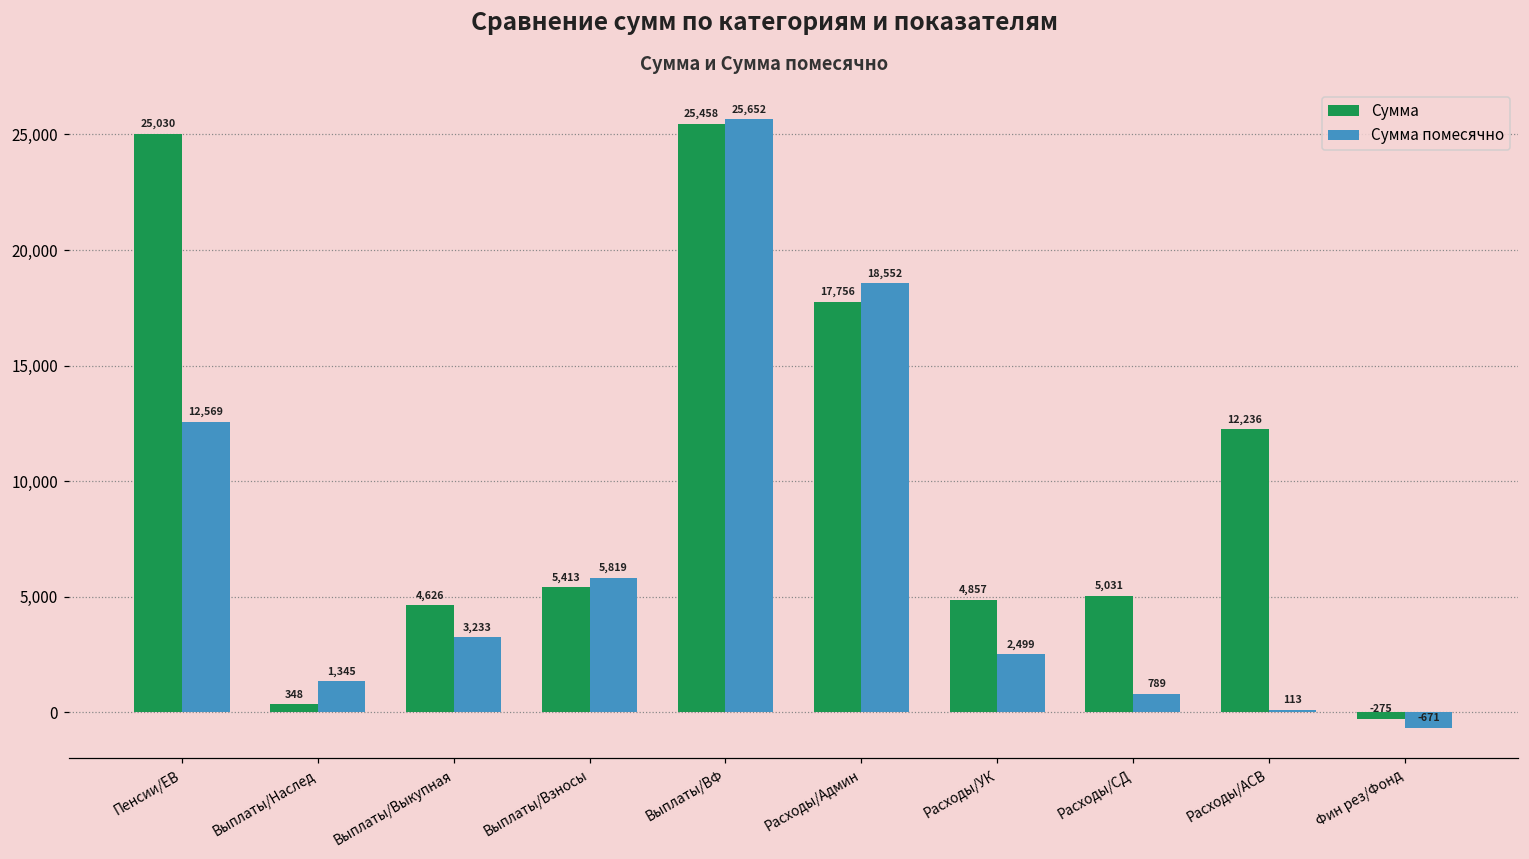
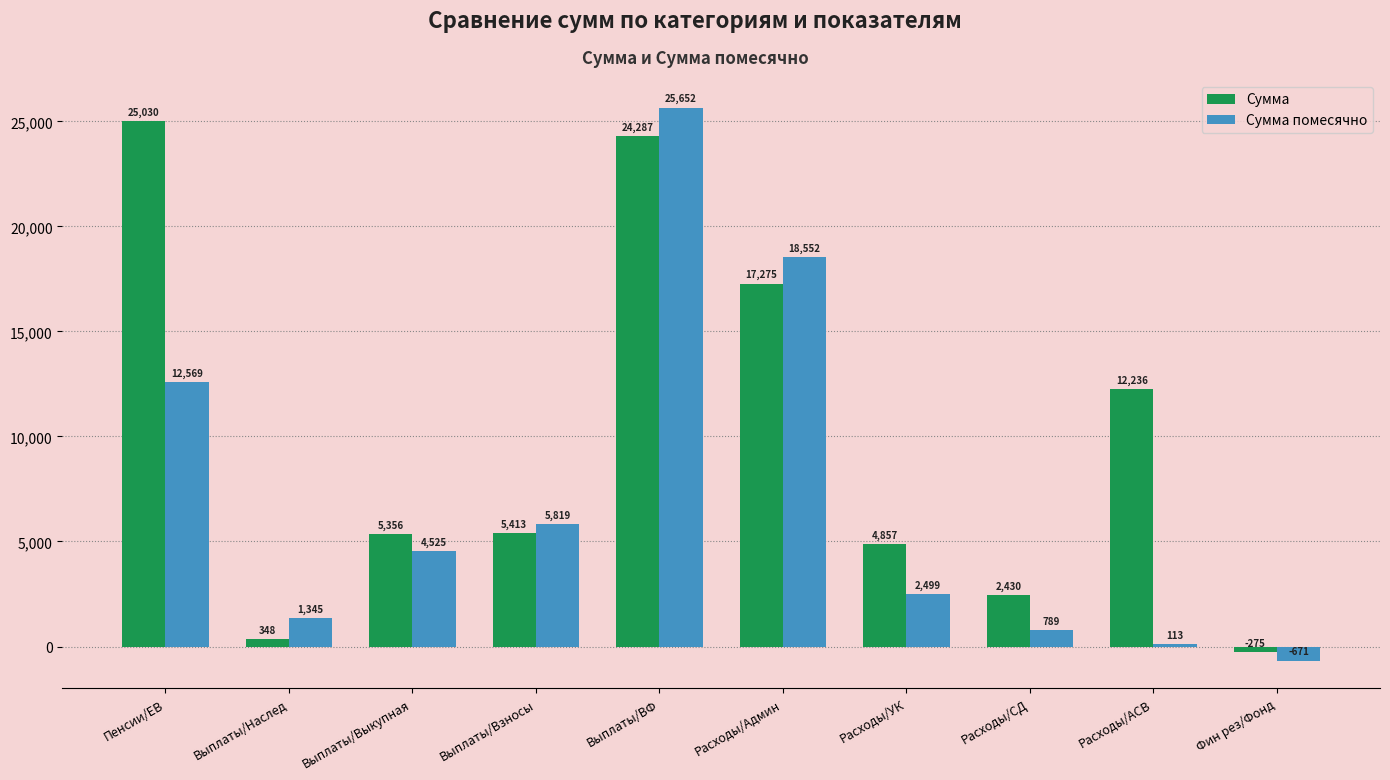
Сумма, Выплаты/Выкупная: 4,626 -> 5,356
Сумма помесячно, Выплаты/Выкупная: 3,233 -> 4,525
Сумма, Выплаты/ВФ: 25,458 -> 24,287
Сумма, Расходы/Админ: 17,756 -> 17,275
Сумма, Расходы/СД: 5,031 -> 2,430
